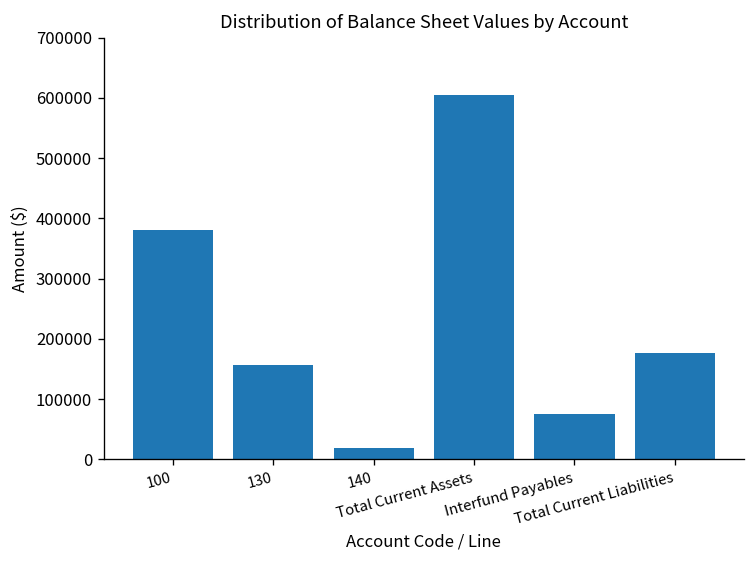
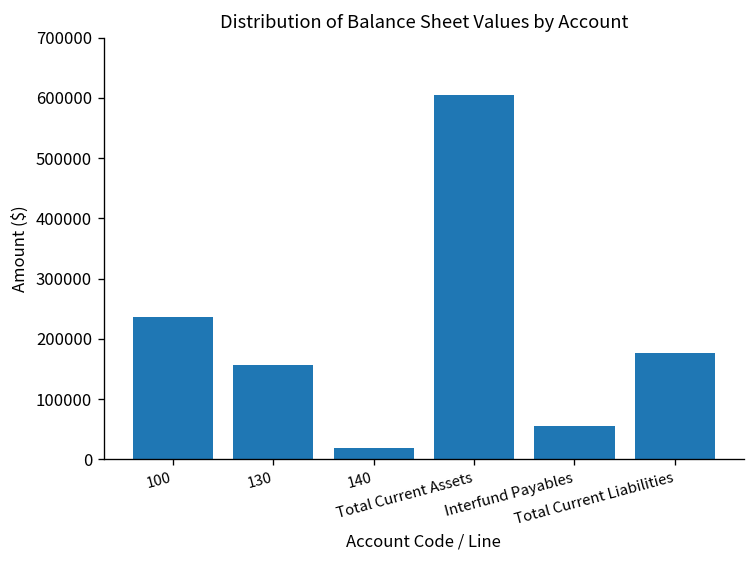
100: 380000 -> 240000
Interfund Payables: 80000 -> 60000
